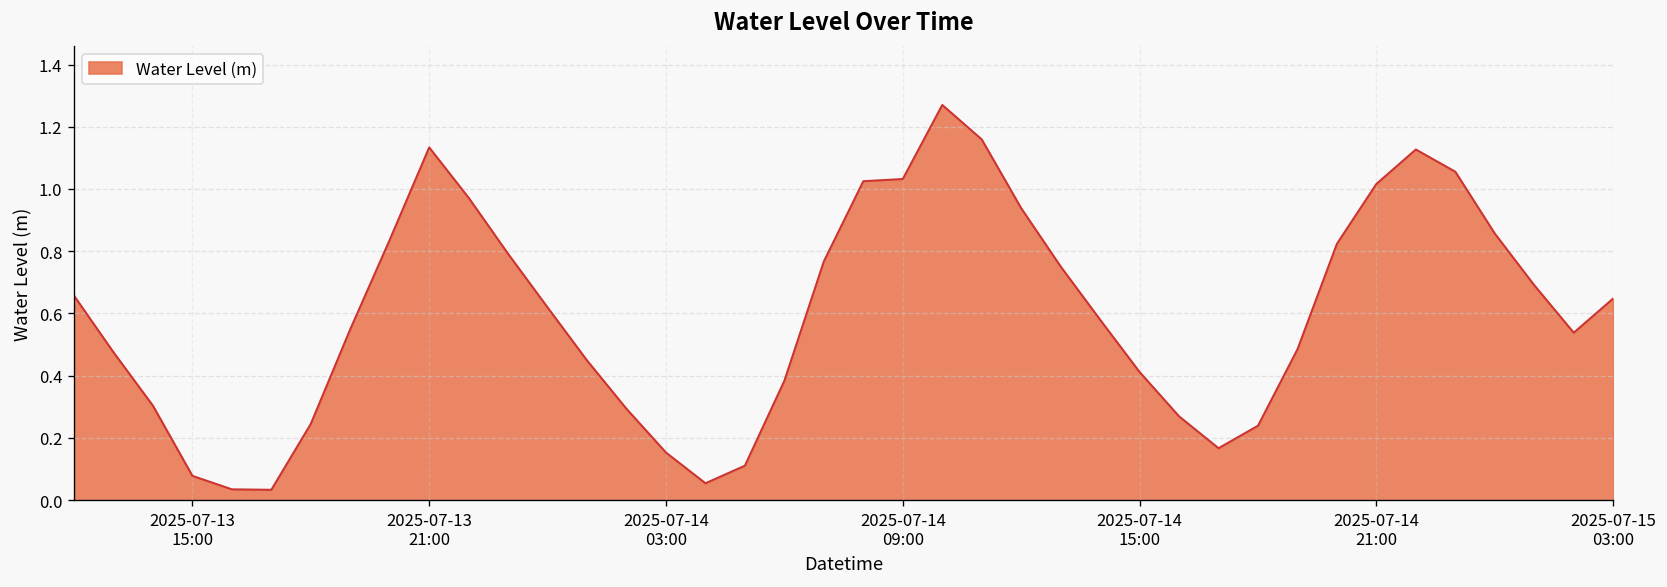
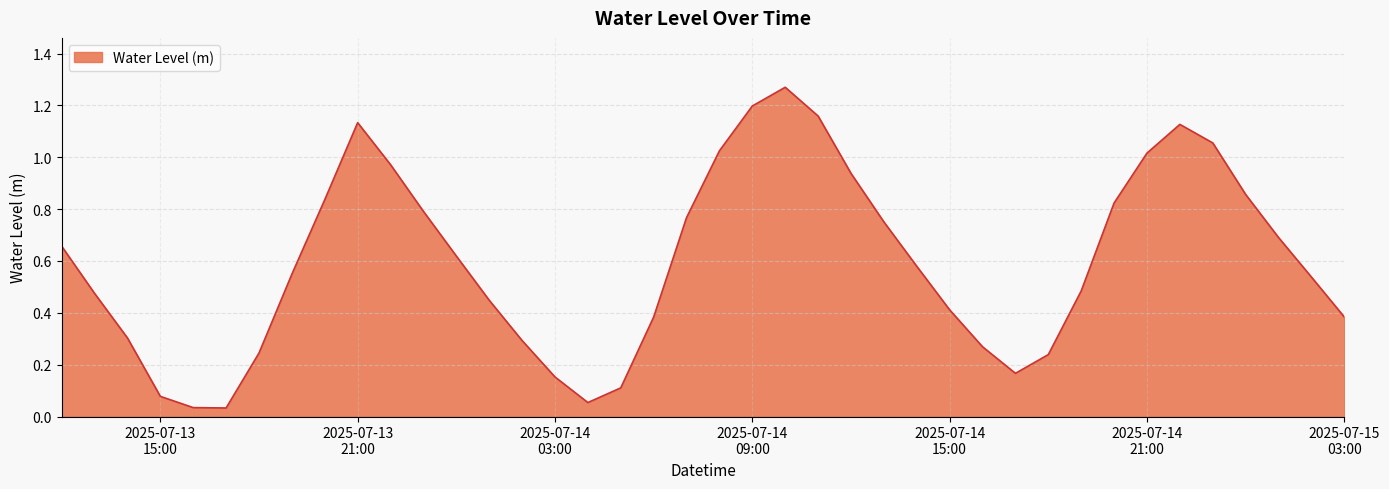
2025-07-14 09:00: 1.03 -> 1.20
2025-07-15 03:00: 0.65 -> 0.38
